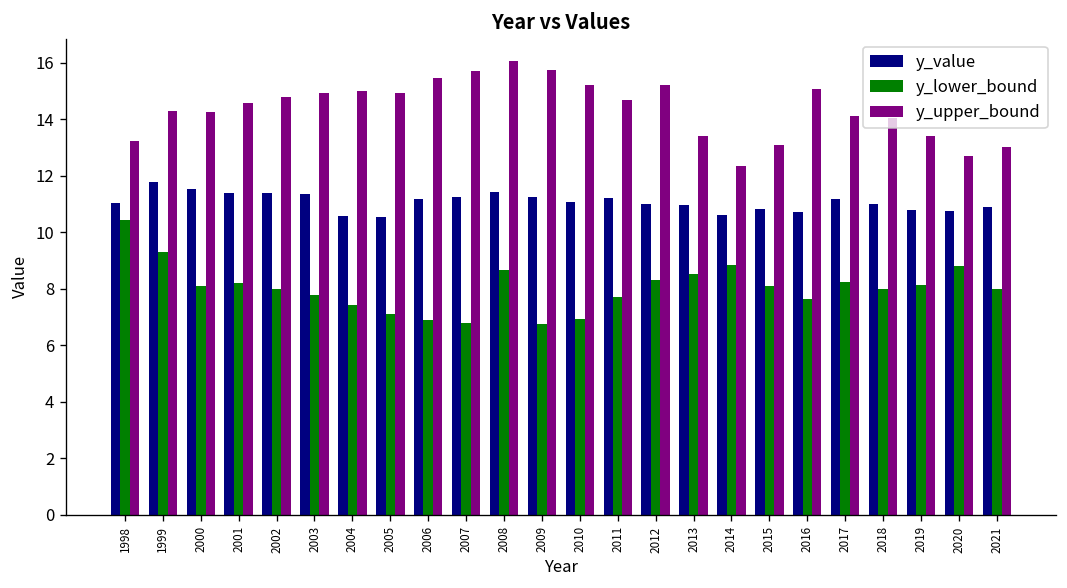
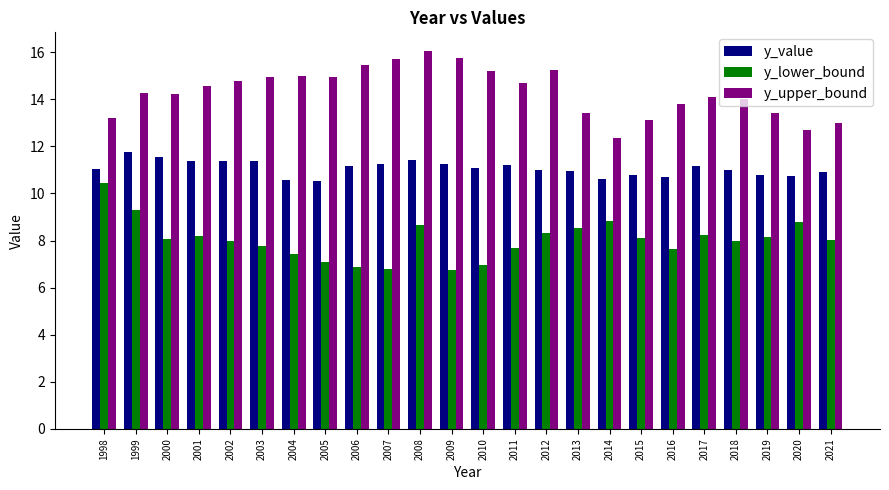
y_upper_bound, 2016: 15.1 -> 13.8
